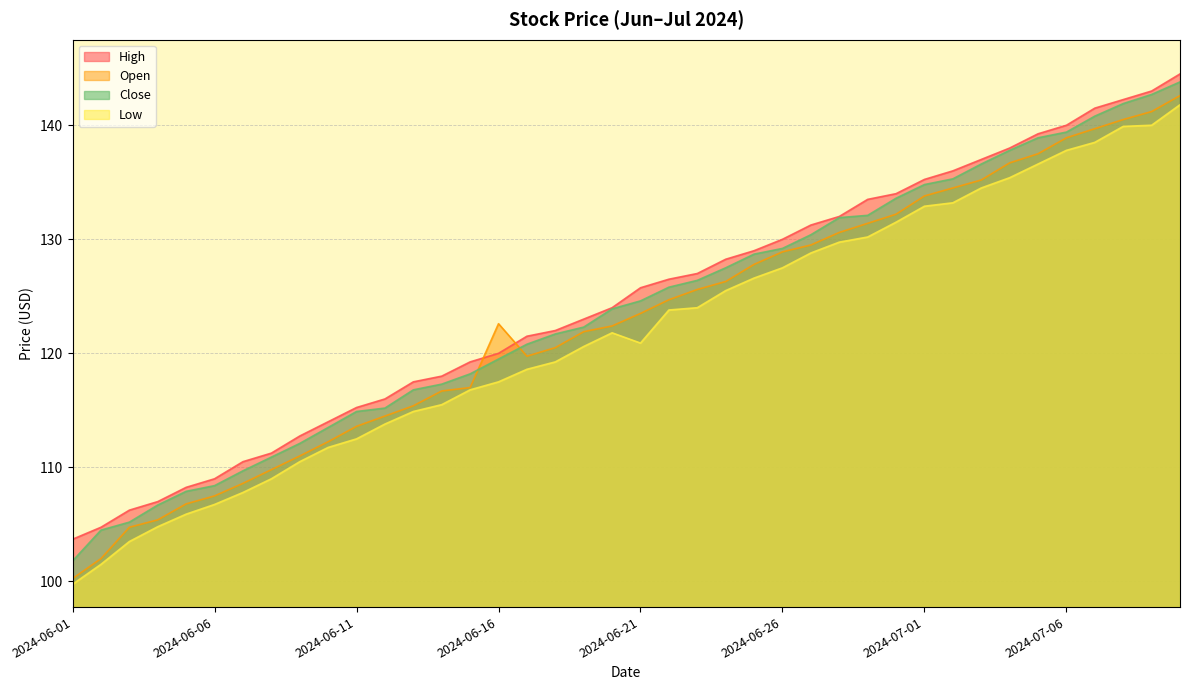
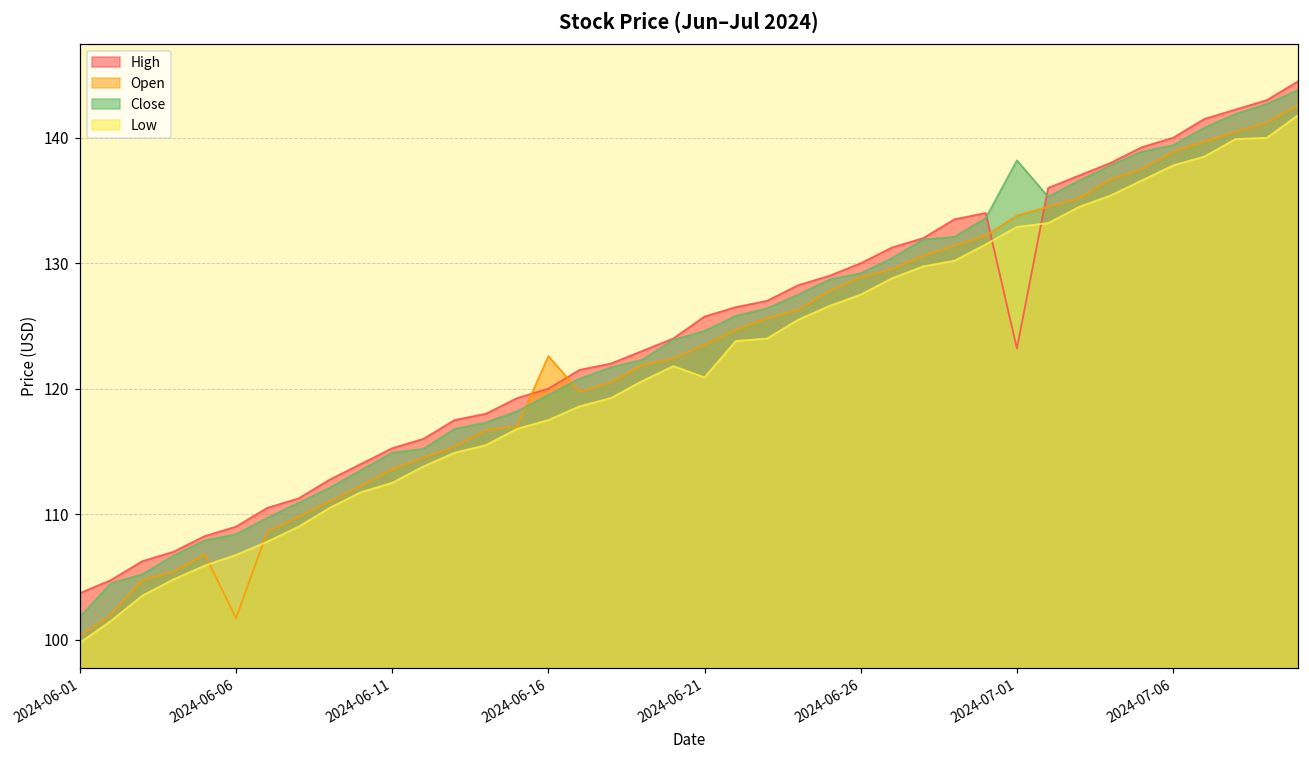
Open, 2024-06-06: 107.5 -> 101.7
High, 2024-07-01: 135.3 -> 123.2
Close, 2024-07-01: 134.8 -> 138.2
